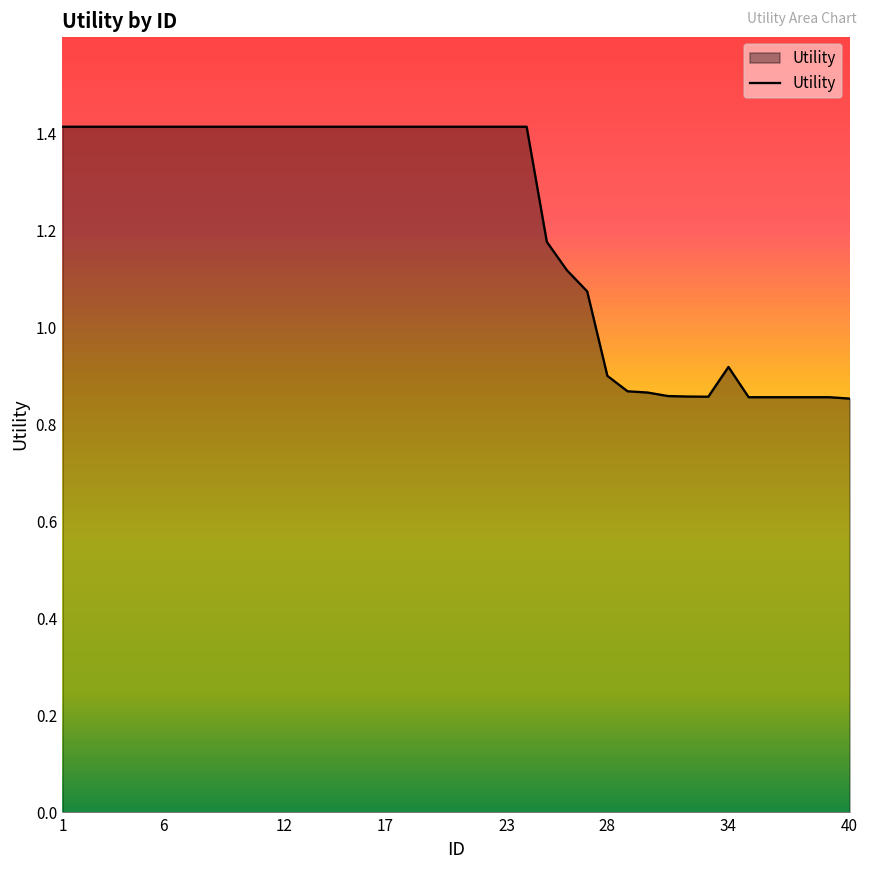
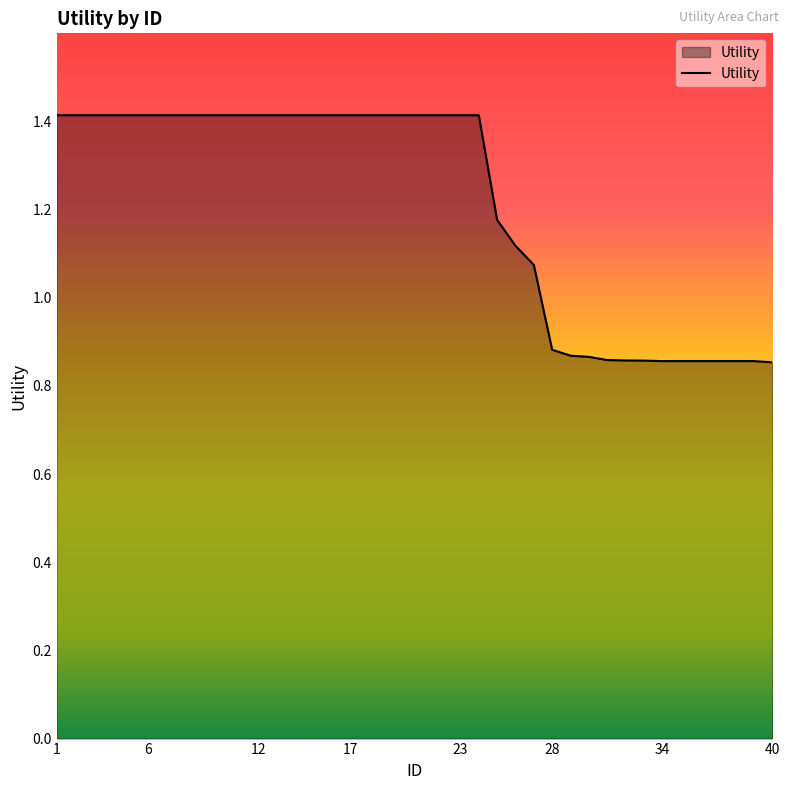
28: 0.90 -> 0.88
34: 0.92 -> 0.86
